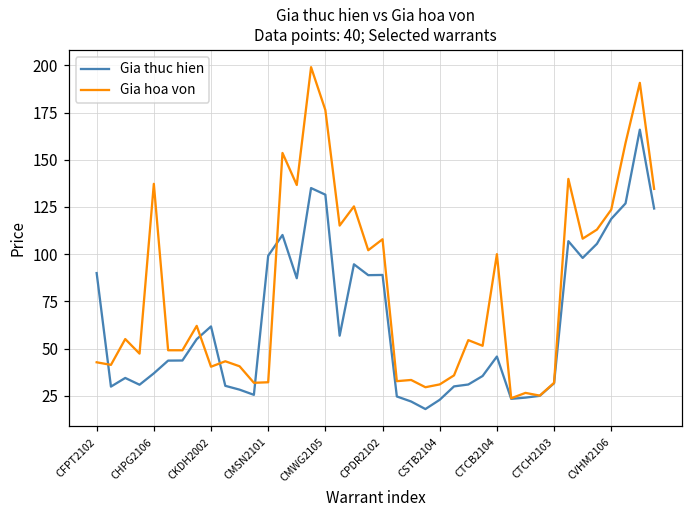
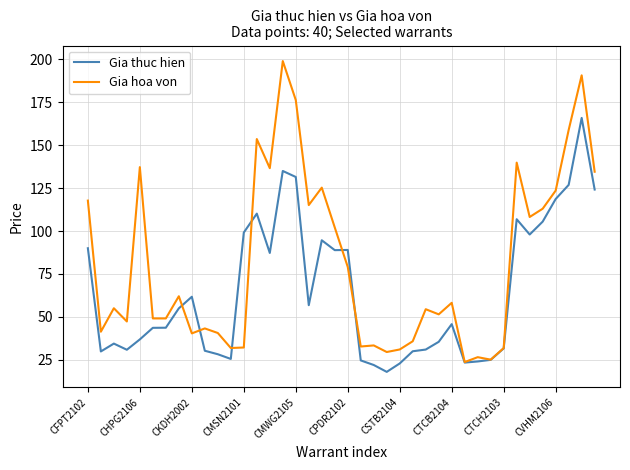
Gia hoa von, CFPT2102: 43 -> 118
Gia hoa von, CPDR2102: 108 -> 79
Gia hoa von, CTCB2104: 100 -> 58
